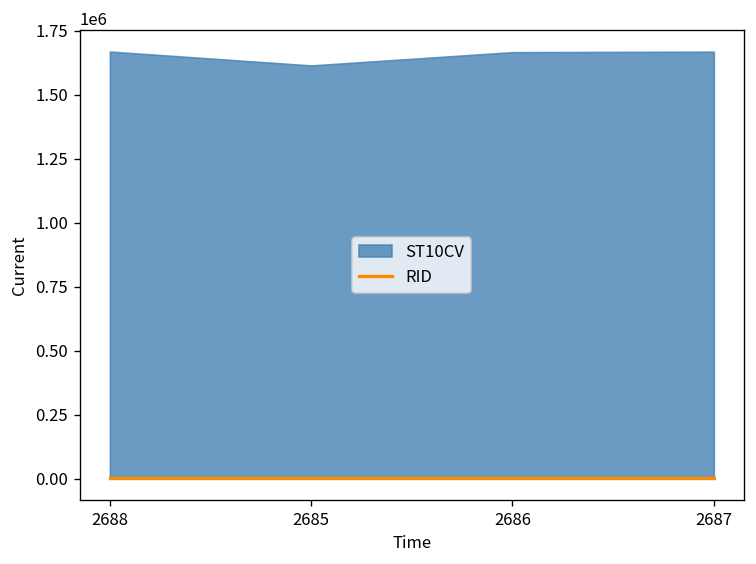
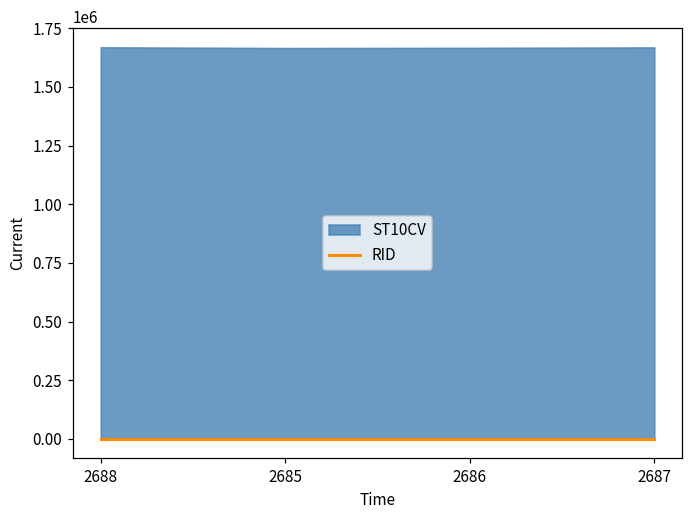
ST10CV, 2685: 1610000 -> 1670000
